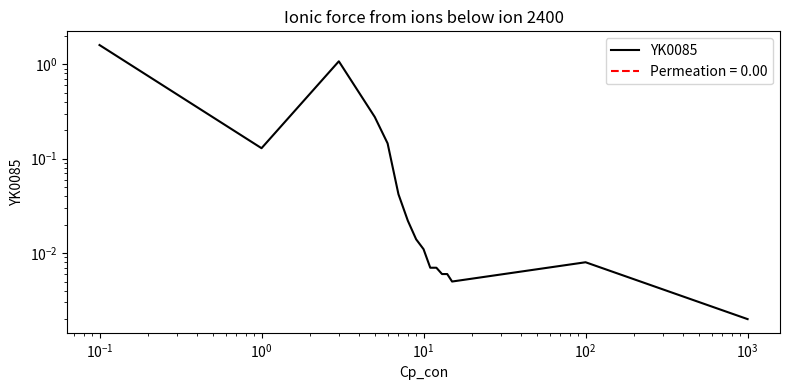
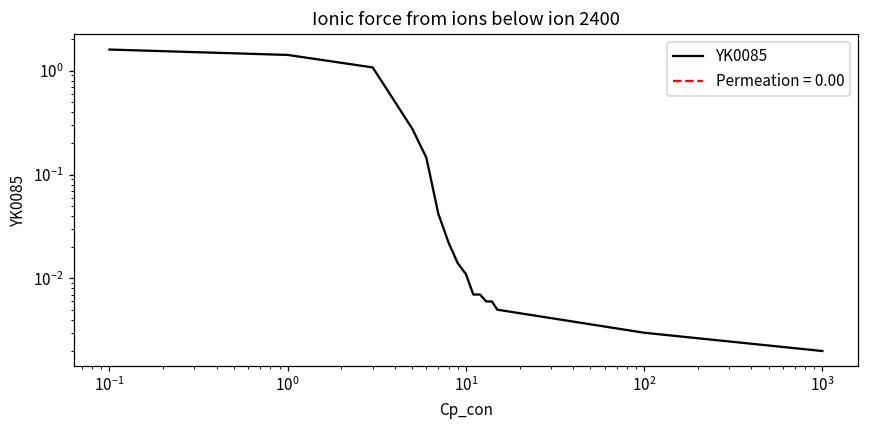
10^0: 0.13 -> 1.4
10^2: 0.008 -> 0.003
